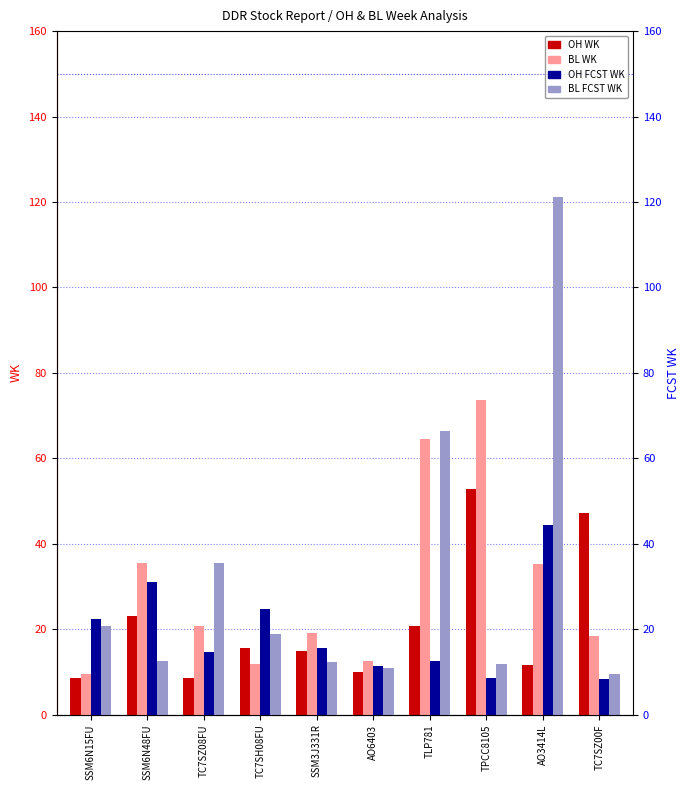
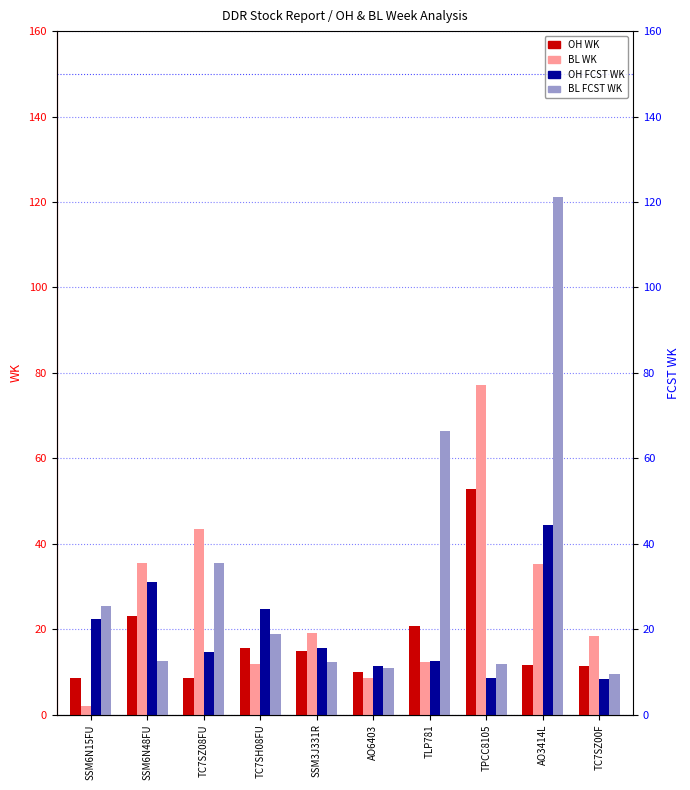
BL WK, SSM6N15FU: 10 -> 2
BL FCST WK, SSM6N15FU: 21 -> 26
BL WK, TC7SZ08FU: 21 -> 44
BL WK, AO6403: 13 -> 9
BL WK, TLP781: 65 -> 12
BL WK, TPCC8105: 74 -> 77
OH WK, TC7SZ00F: 47 -> 12
